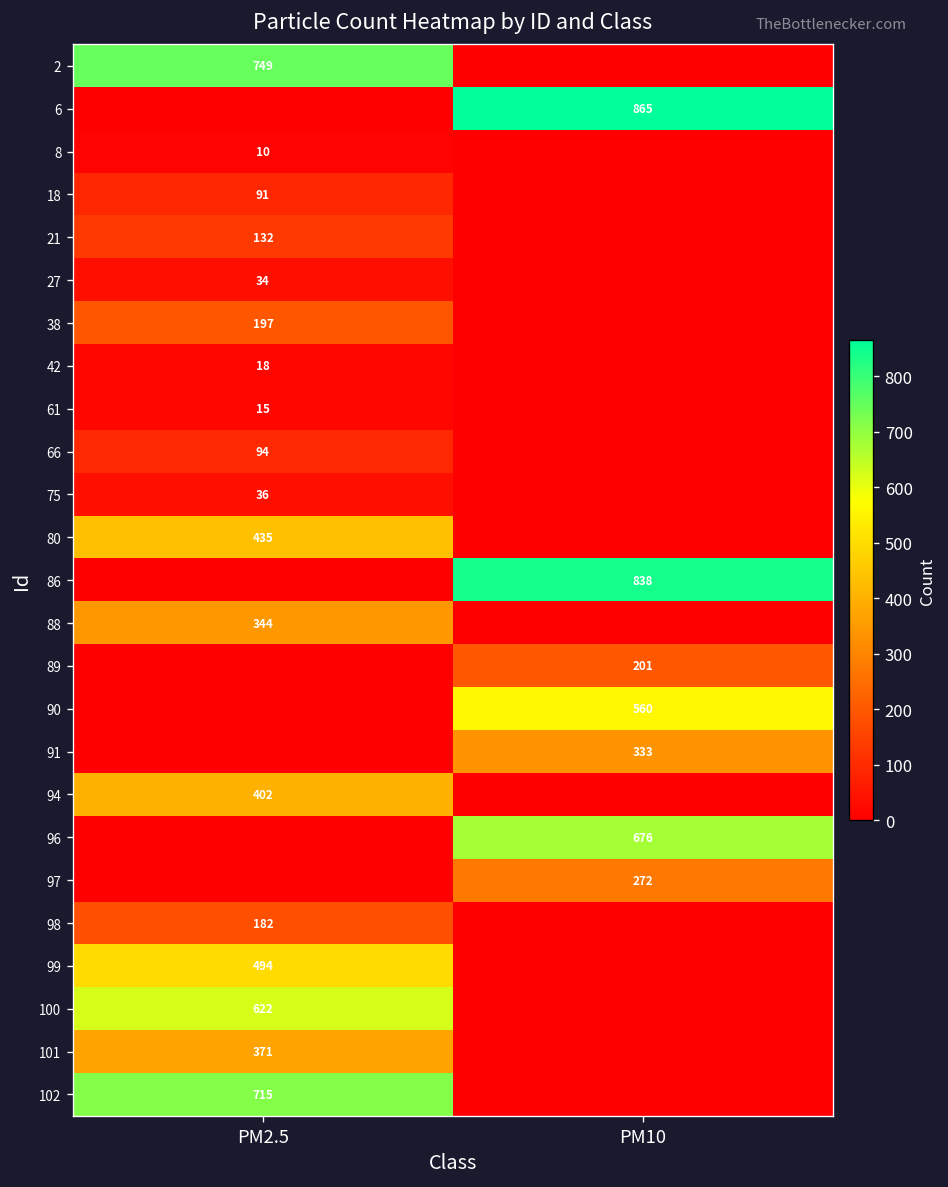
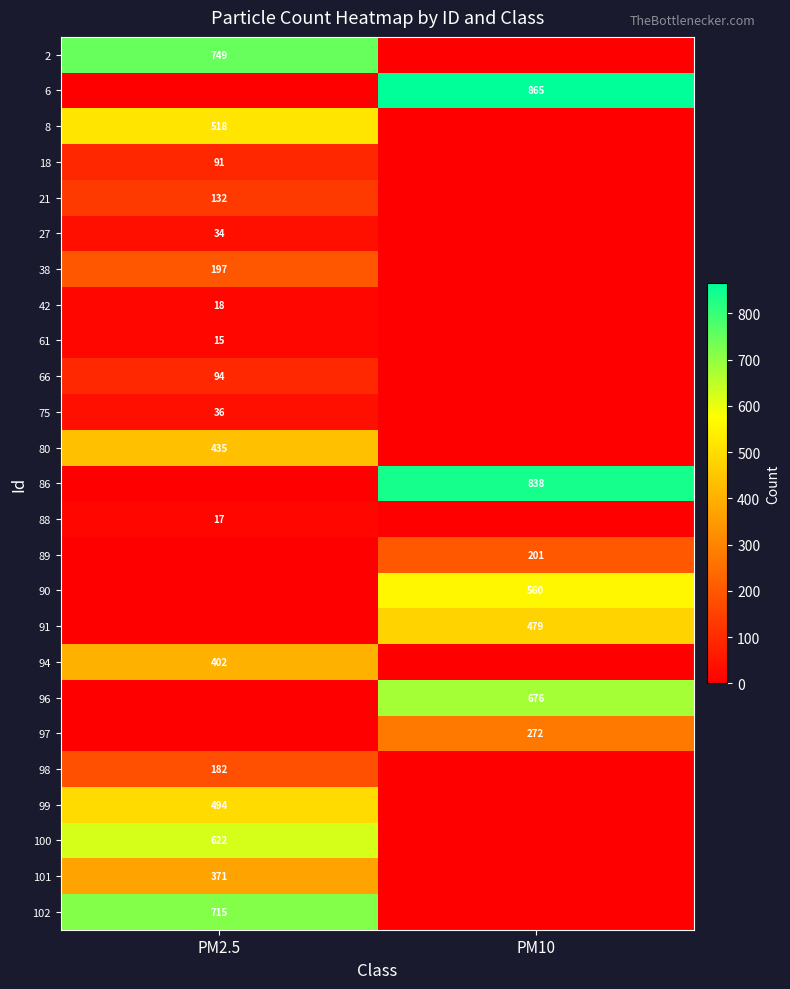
8, PM2.5: 10 -> 518
88, PM2.5: 344 -> 17
91, PM10: 333 -> 479
